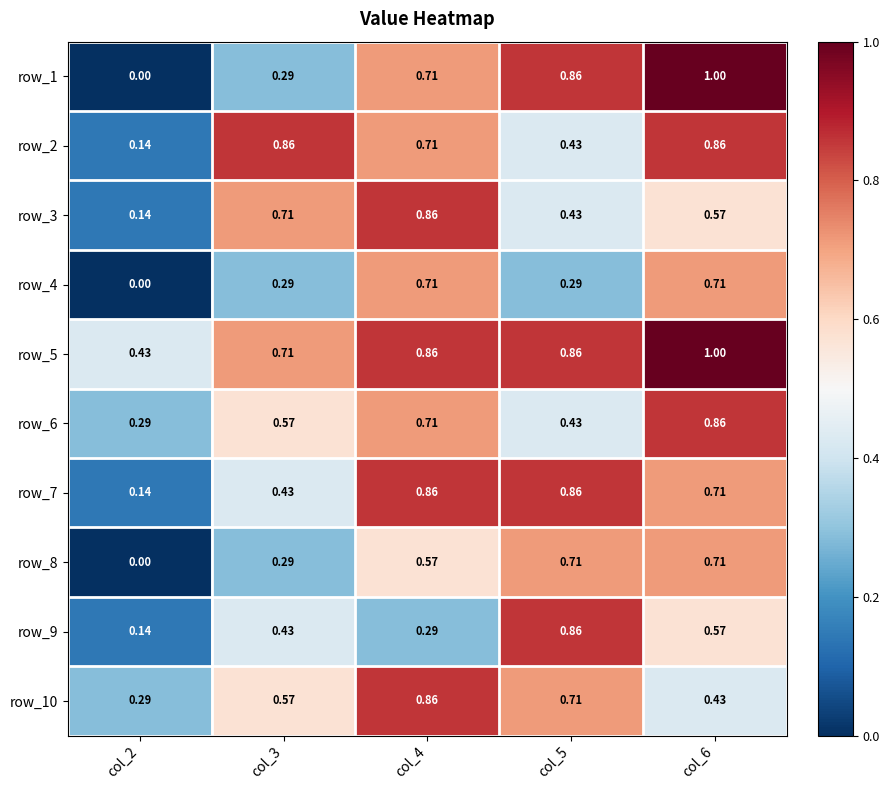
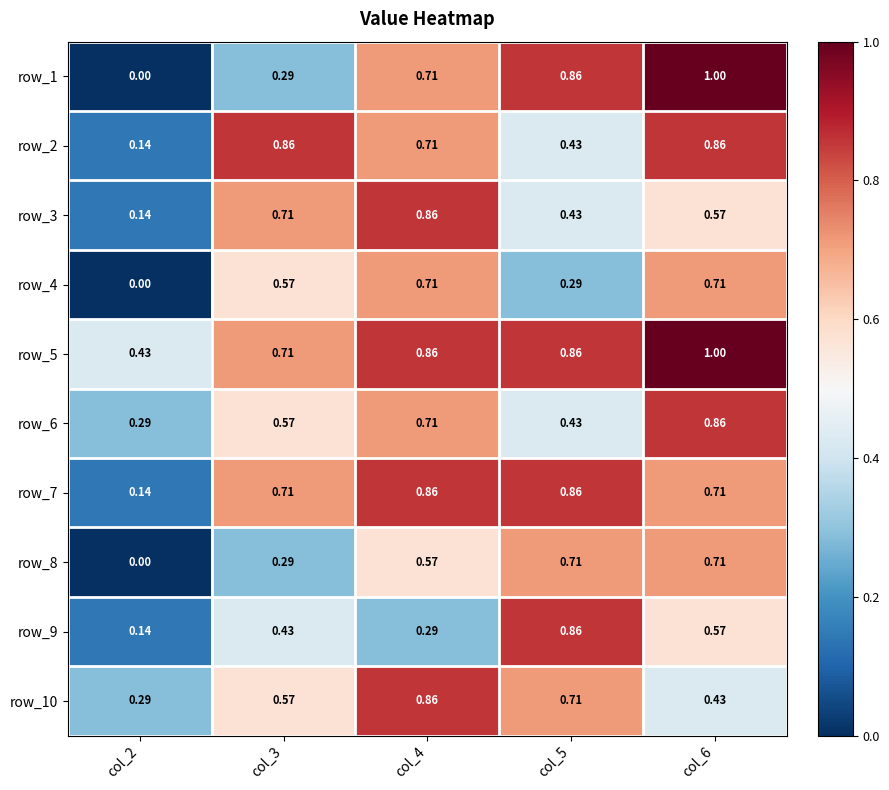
row_4, col_3: 0.29 -> 0.57
row_7, col_3: 0.43 -> 0.71
